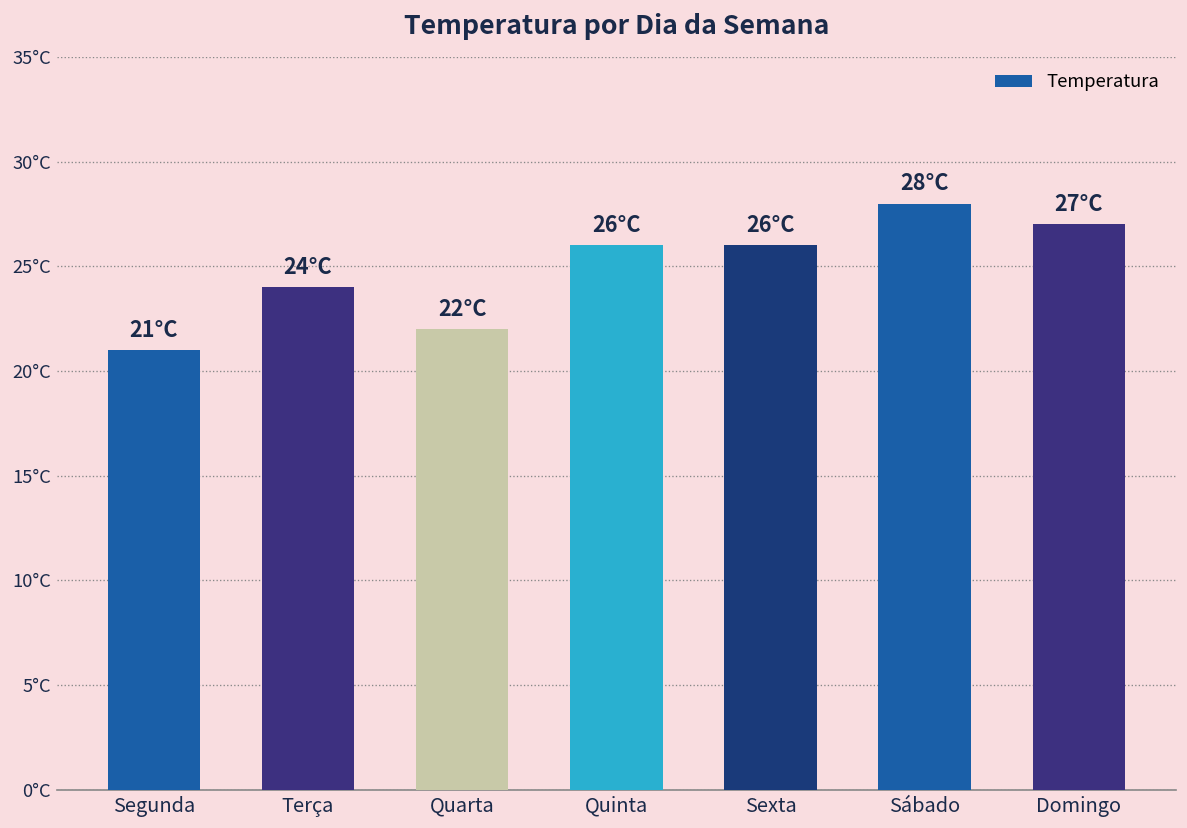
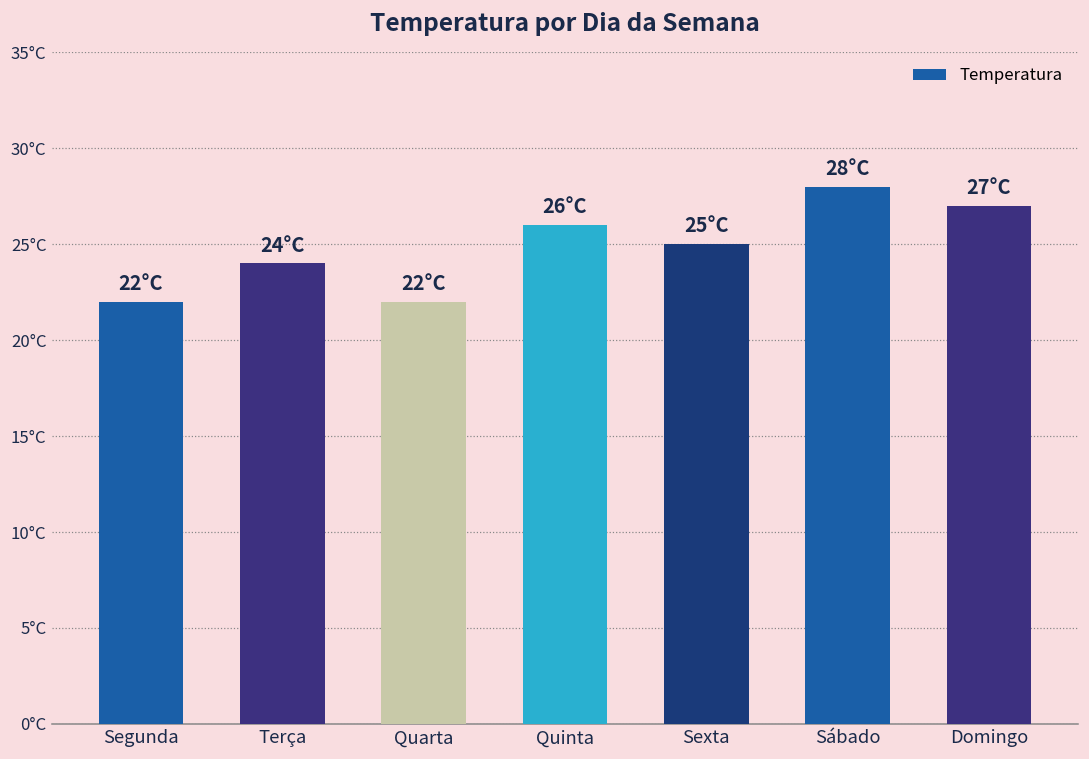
Segunda: 21°C -> 22°C
Sexta: 26°C -> 25°C
